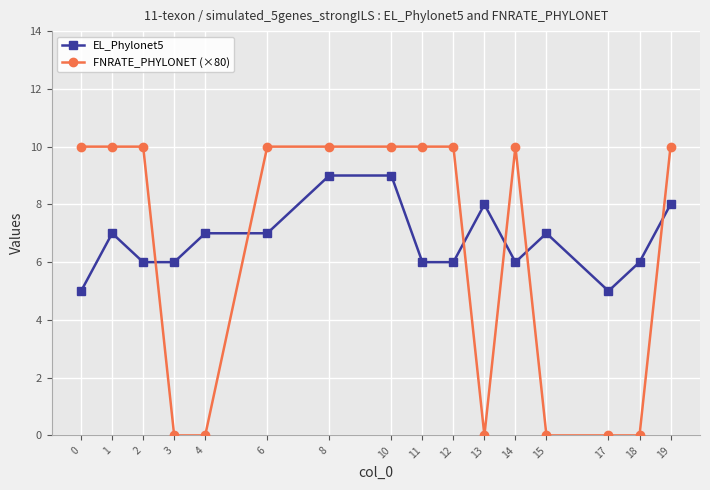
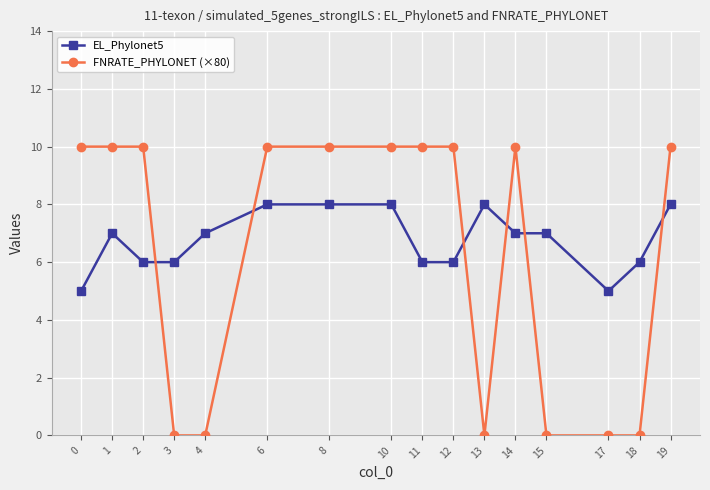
EL_Phylonet5, 6: 7 -> 8
EL_Phylonet5, 8: 9 -> 8
EL_Phylonet5, 10: 9 -> 8
EL_Phylonet5, 14: 6 -> 7
